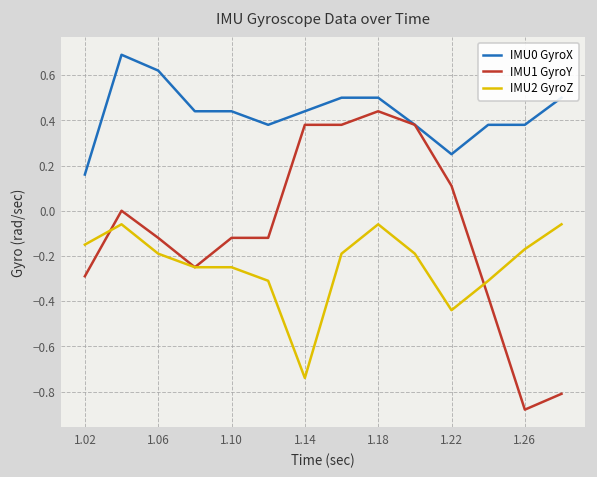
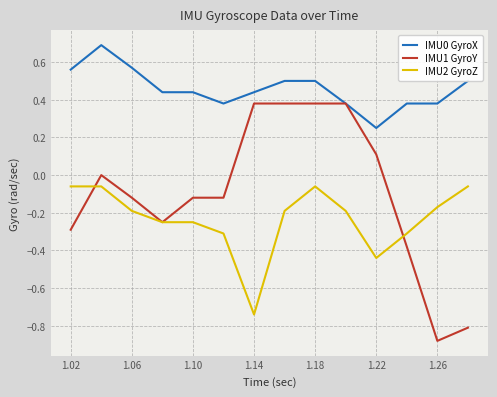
IMU0 GyroX, 1.02: 0.16 -> 0.56
IMU2 GyroZ, 1.02: -0.15 -> -0.06
IMU0 GyroX, 1.06: 0.62 -> 0.57
IMU1 GyroY, 1.18: 0.44 -> 0.38
